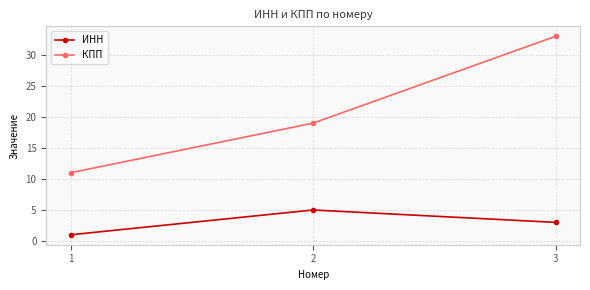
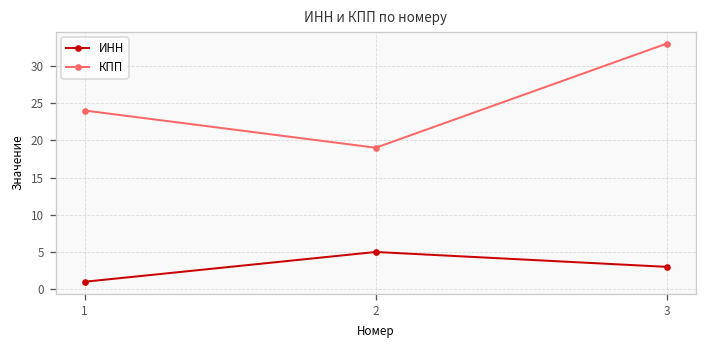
КПП, 1: 11 -> 24
